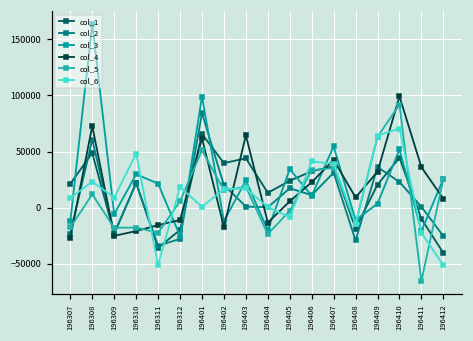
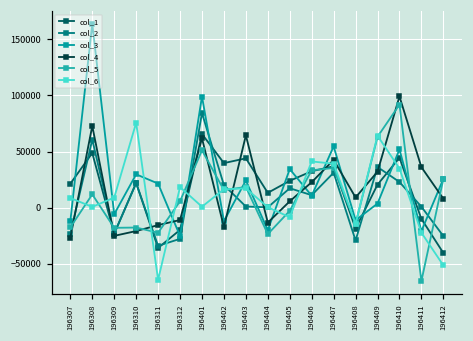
col_6, 196308: 23000 -> 1000
col_6, 196310: 48000 -> 76000
col_6, 196311: -51000 -> -64000
col_6, 196410: 71000 -> 35000
